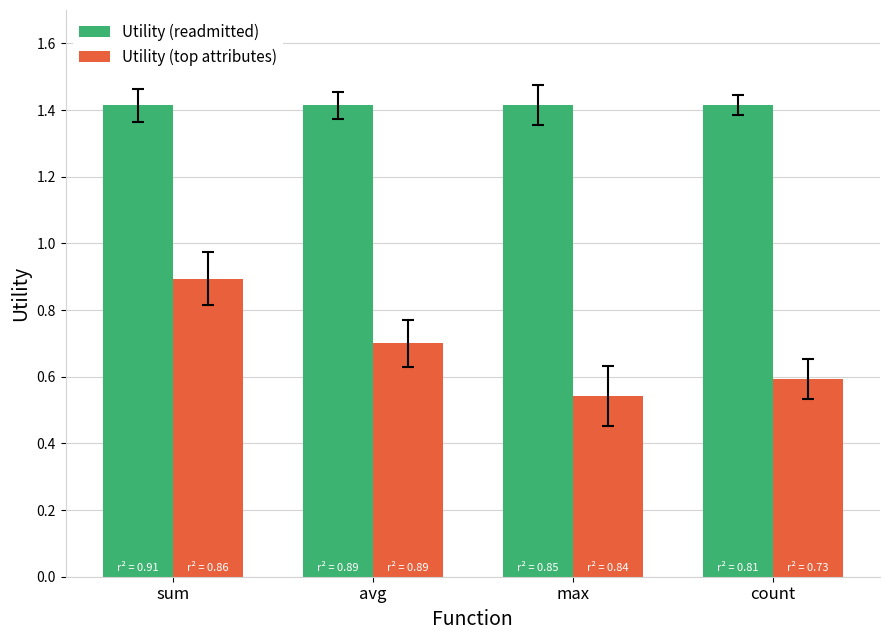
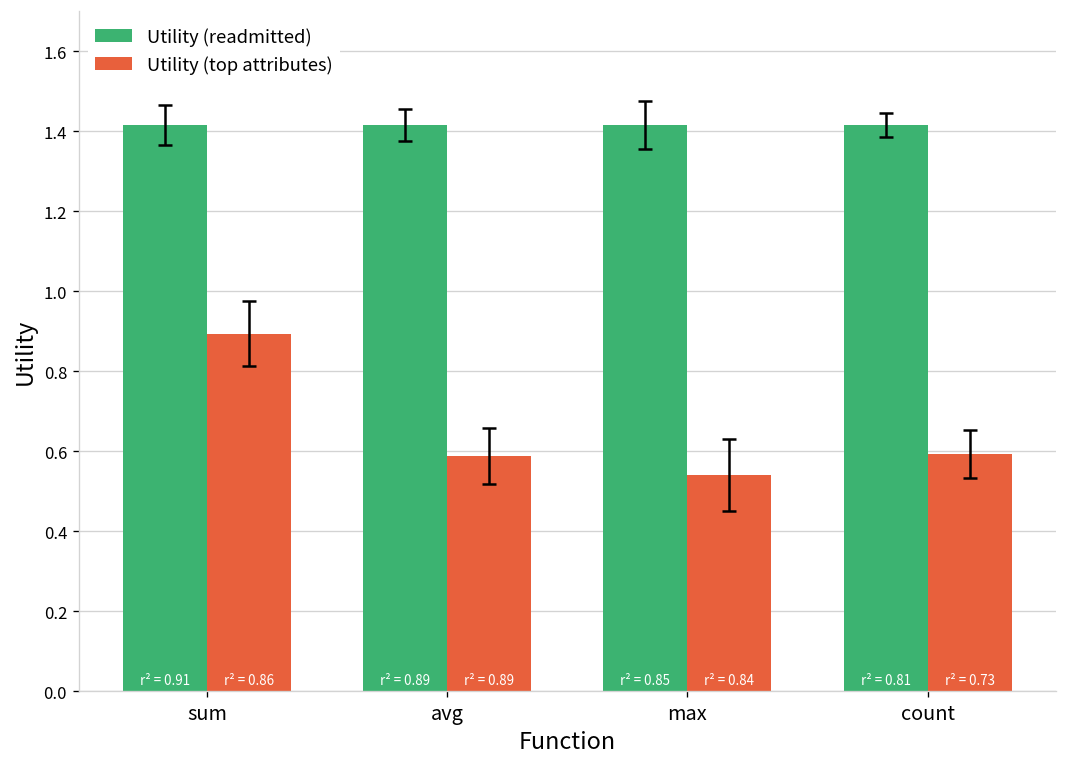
Utility (top attributes), avg: 0.70 -> 0.59
